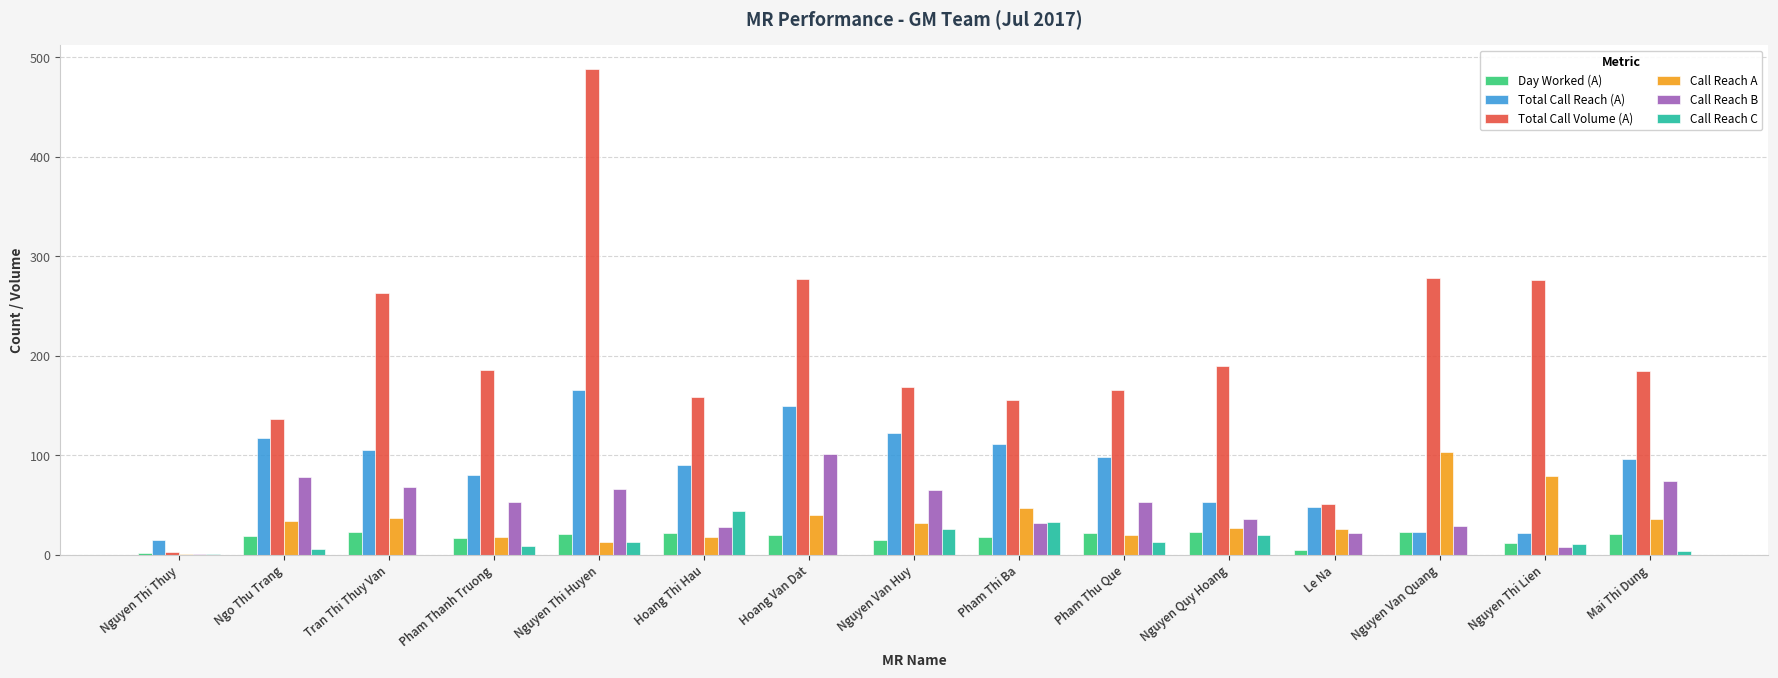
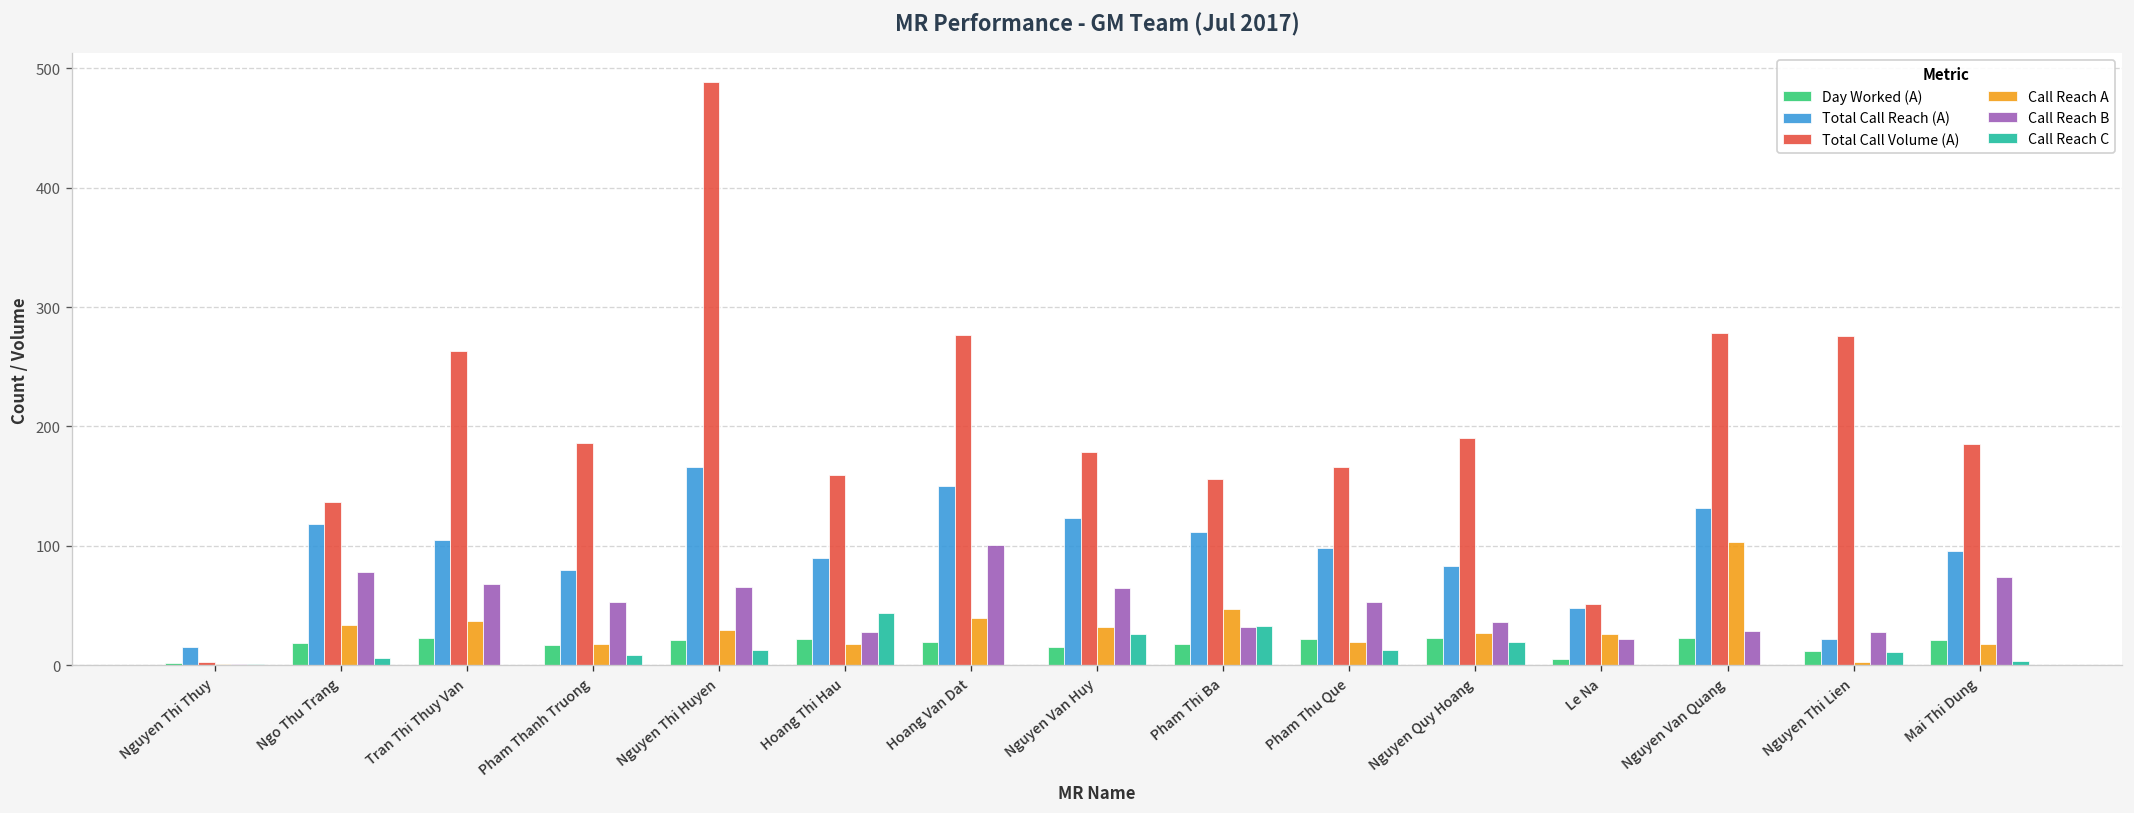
Call Reach A, Nguyen Thi Huyen: 10 -> 30
Total Call Volume (A), Nguyen Van Huy: 170 -> 180
Total Call Reach (A), Nguyen Quy Hoang: 50 -> 80
Total Call Reach (A), Nguyen Van Quang: 20 -> 130
Call Reach A, Nguyen Thi Lien: 80 -> 0
Call Reach B, Nguyen Thi Lien: 10 -> 30
Call Reach A, Mai Thi Dung: 40 -> 20
